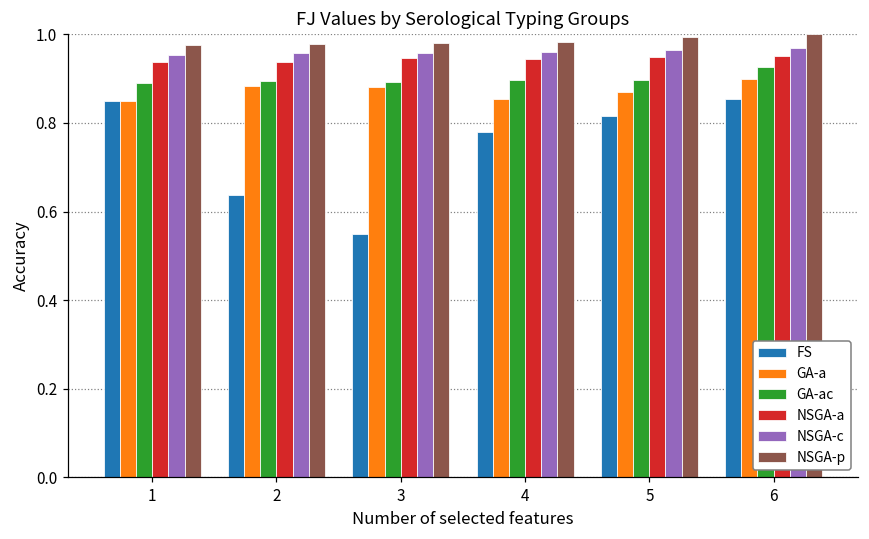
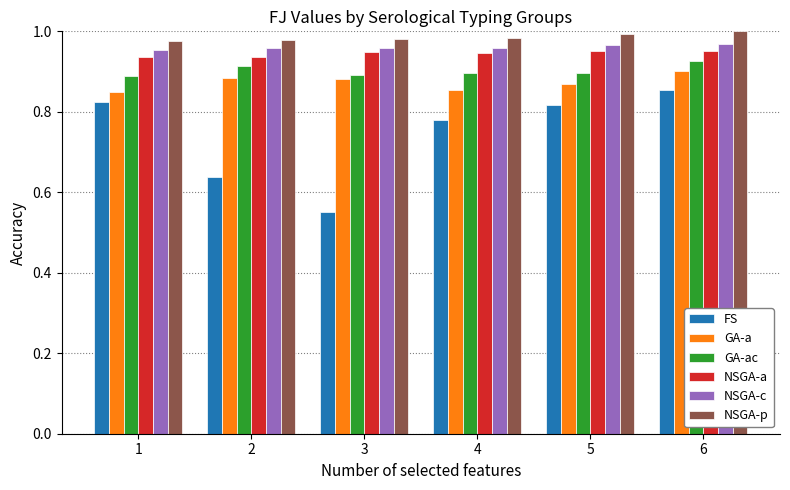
FS, 1: 0.85 -> 0.83
GA-ac, 2: 0.89 -> 0.91
